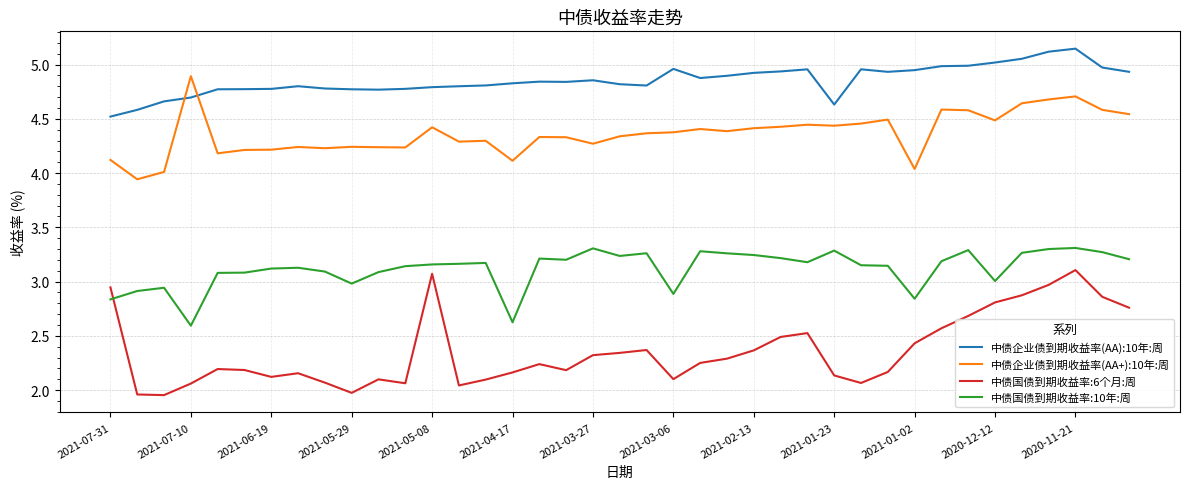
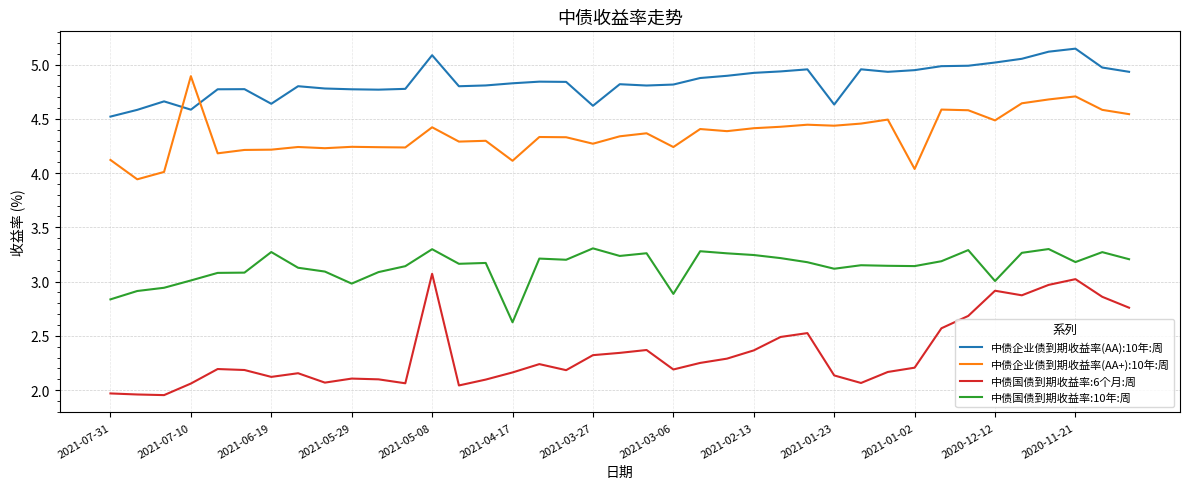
中债国债到期收益率:6个月:周, 2021-07-31: 2.95 -> 1.97
中债企业债到期收益率(AA):10年:周, 2021-07-10: 4.70 -> 4.58
中债国债到期收益率:10年:周, 2021-07-10: 2.59 -> 3.01
中债企业债到期收益率(AA):10年:周, 2021-06-19: 4.78 -> 4.64
中债国债到期收益率:10年:周, 2021-06-19: 3.12 -> 3.27
中债国债到期收益率:6个月:周, 2021-05-29: 1.97 -> 2.11
中债企业债到期收益率(AA):10年:周, 2021-05-08: 4.79 -> 5.09
中债国债到期收益率:10年:周, 2021-05-08: 3.16 -> 3.30
中债企业债到期收益率(AA):10年:周, 2021-03-27: 4.85 -> 4.62
中债企业债到期收益率(AA):10年:周, 2021-03-06: 4.96 -> 4.82
中债企业债到期收益率(AA+):10年:周, 2021-03-06: 4.38 -> 4.24
中债国债到期收益率:6个月:周, 2021-03-06: 2.10 -> 2.19
中债国债到期收益率:10年:周, 2021-01-23: 3.29 -> 3.12
中债国债到期收益率:6个月:周, 2021-01-02: 2.43 -> 2.21
中债国债到期收益率:10年:周, 2021-01-02: 2.84 -> 3.14
中债国债到期收益率:6个月:周, 2020-12-12: 2.81 -> 2.92
中债国债到期收益率:6个月:周, 2020-11-21: 3.11 -> 3.02
中债国债到期收益率:10年:周, 2020-11-21: 3.31 -> 3.18
